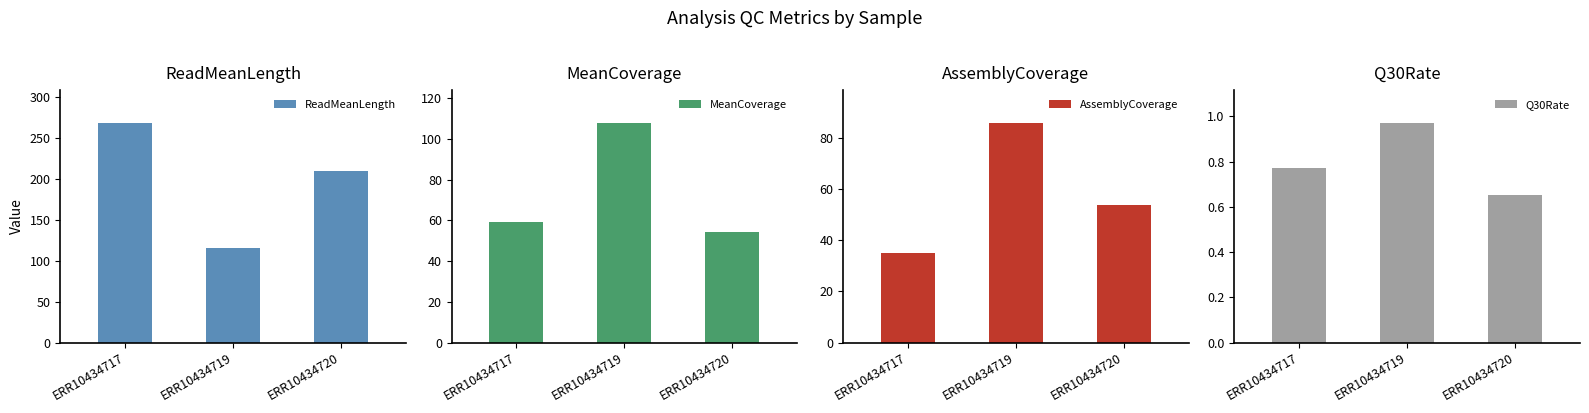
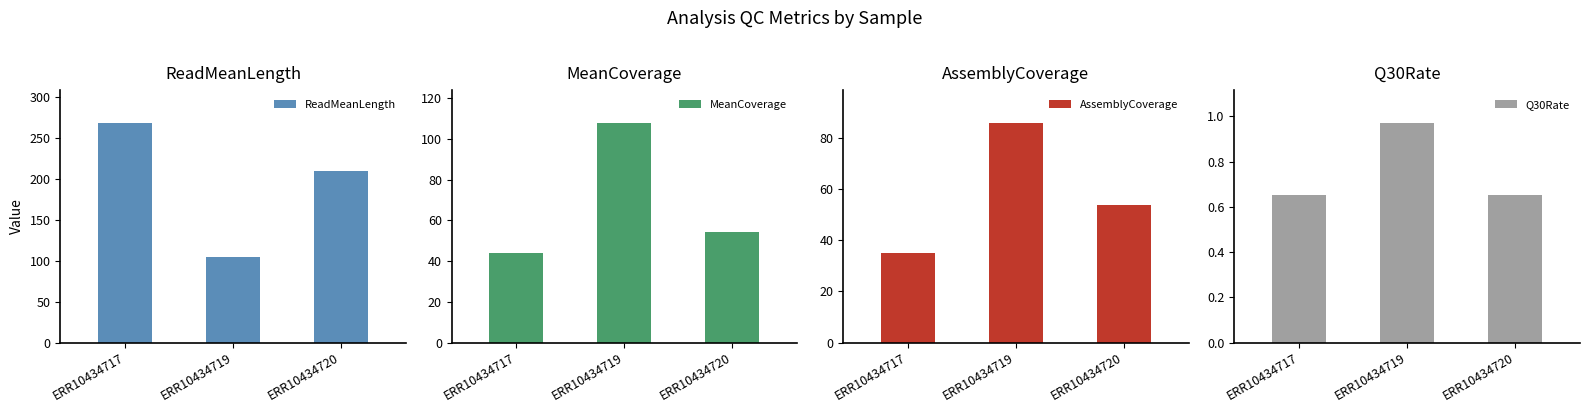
ReadMeanLength, ERR10434719: 120 -> 100
MeanCoverage, ERR10434717: 59 -> 44
Q30Rate, ERR10434717: 0.77 -> 0.65
